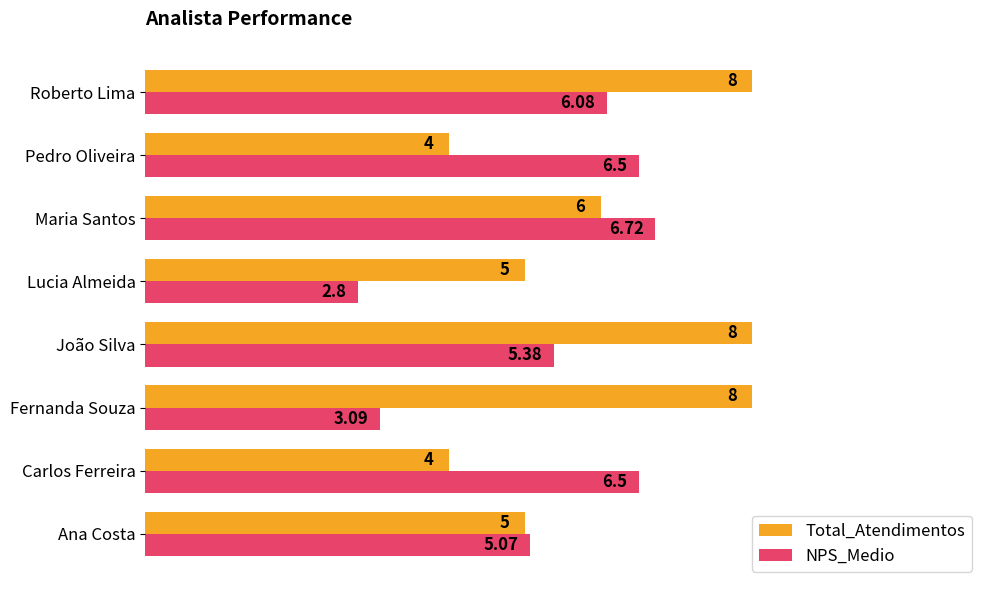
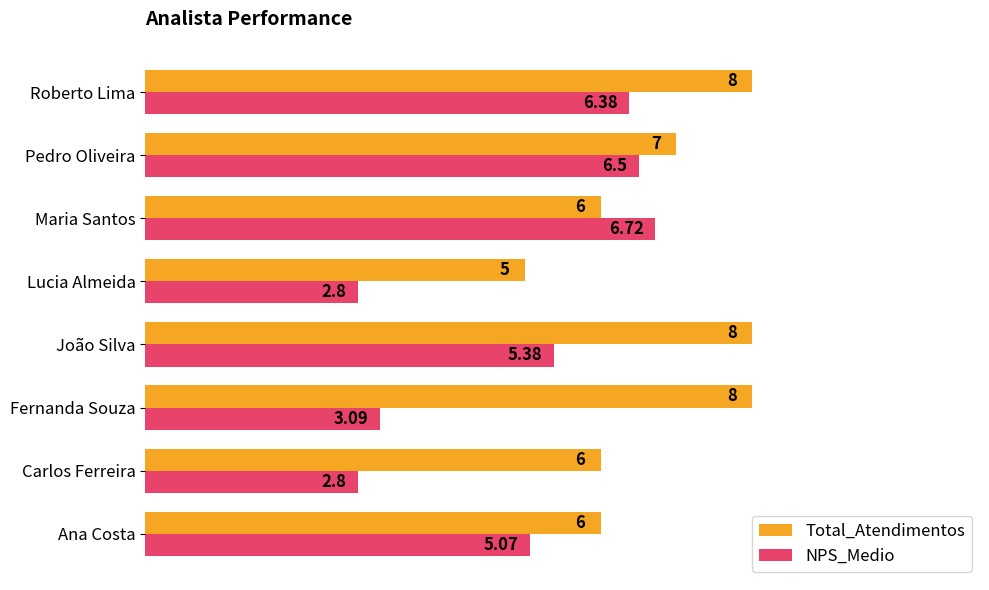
NPS_Medio, Roberto Lima: 6.08 -> 6.38
Total_Atendimentos, Pedro Oliveira: 4 -> 7
Total_Atendimentos, Carlos Ferreira: 4 -> 6
NPS_Medio, Carlos Ferreira: 6.5 -> 2.8
Total_Atendimentos, Ana Costa: 5 -> 6
